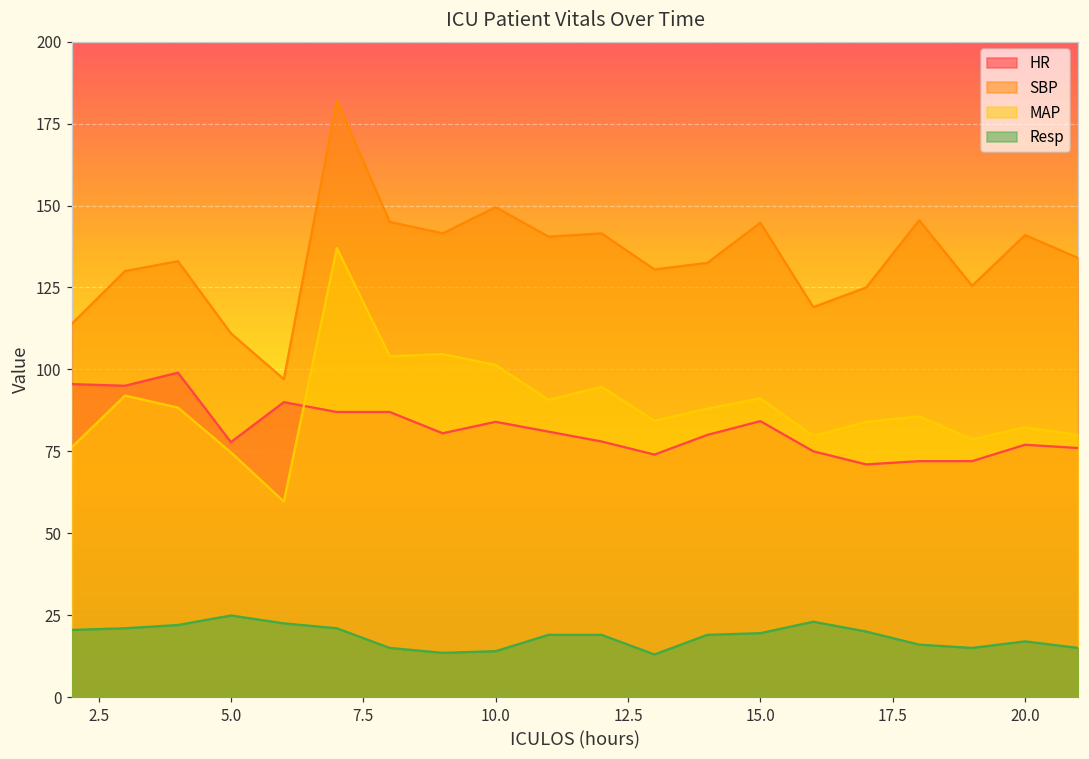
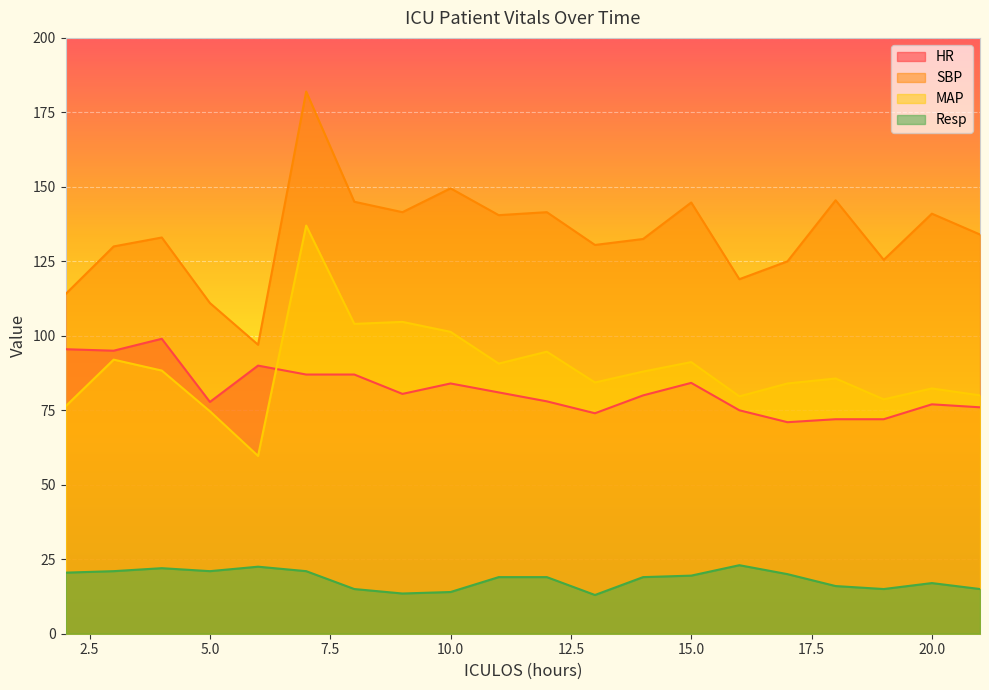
Resp, 5.0: 25 -> 21
